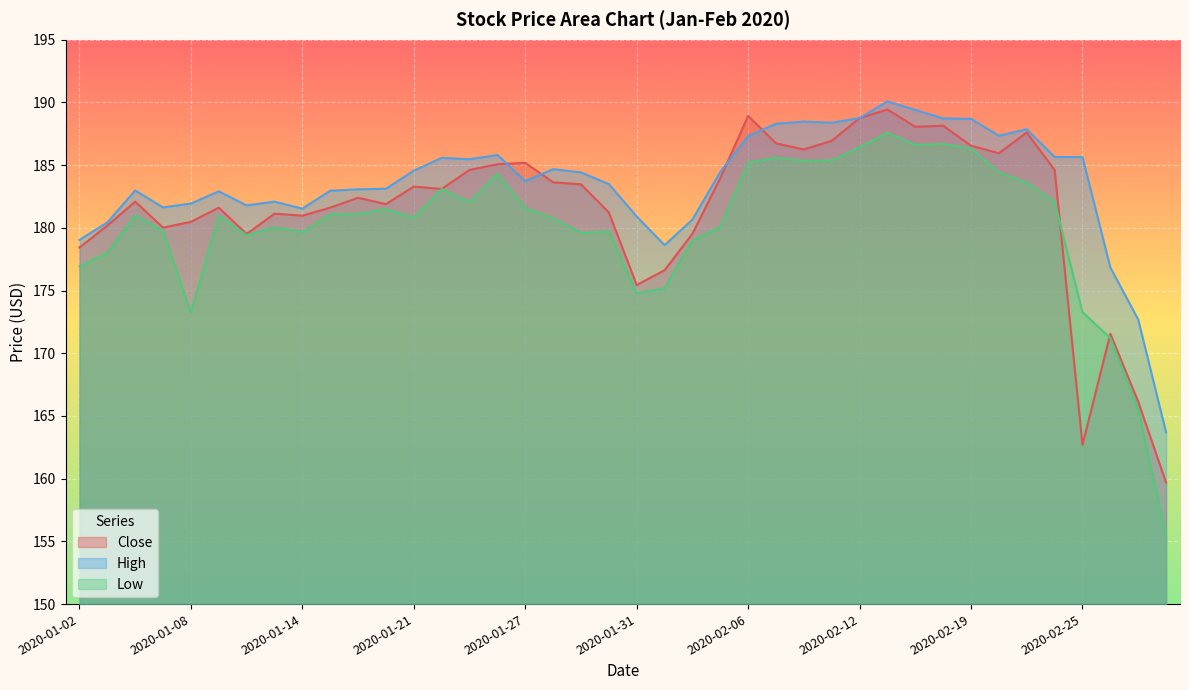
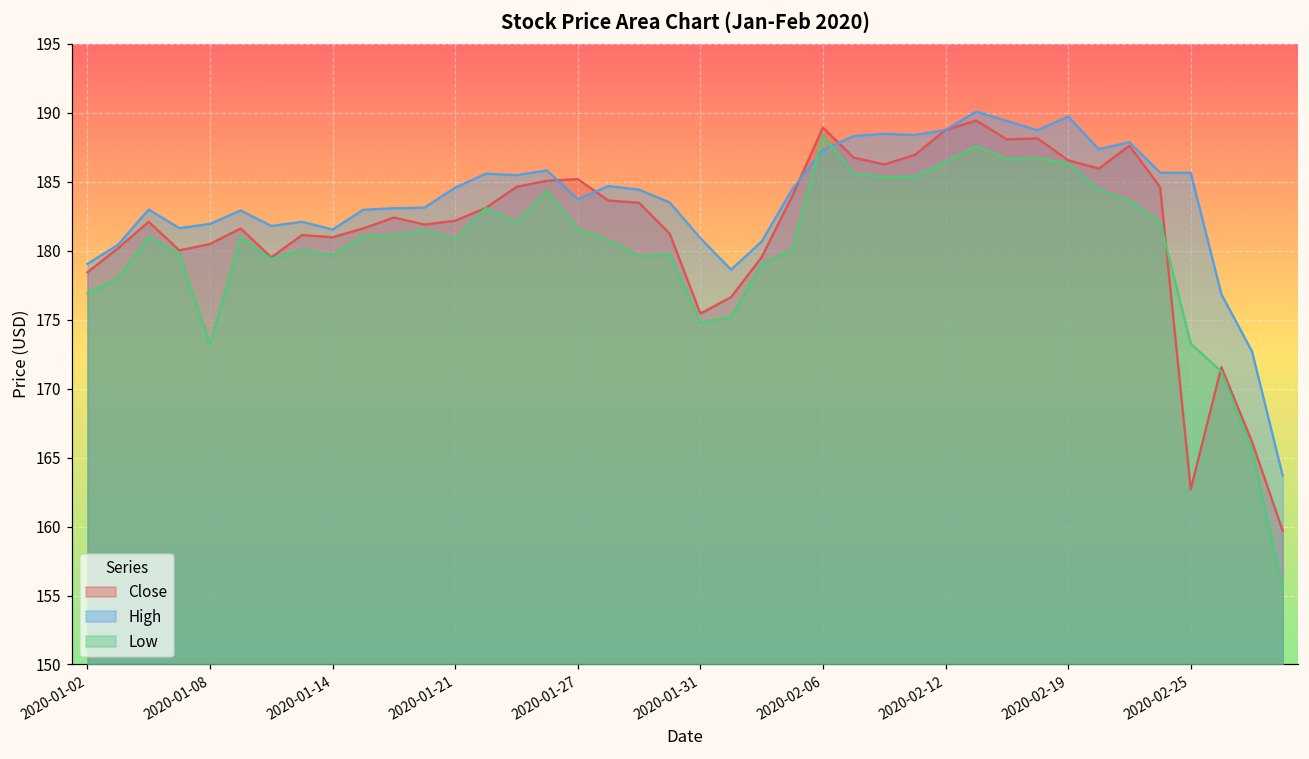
Close, 2020-01-21: 183.3 -> 182.2
Low, 2020-02-06: 185.2 -> 188.4
High, 2020-02-19: 188.7 -> 189.7
